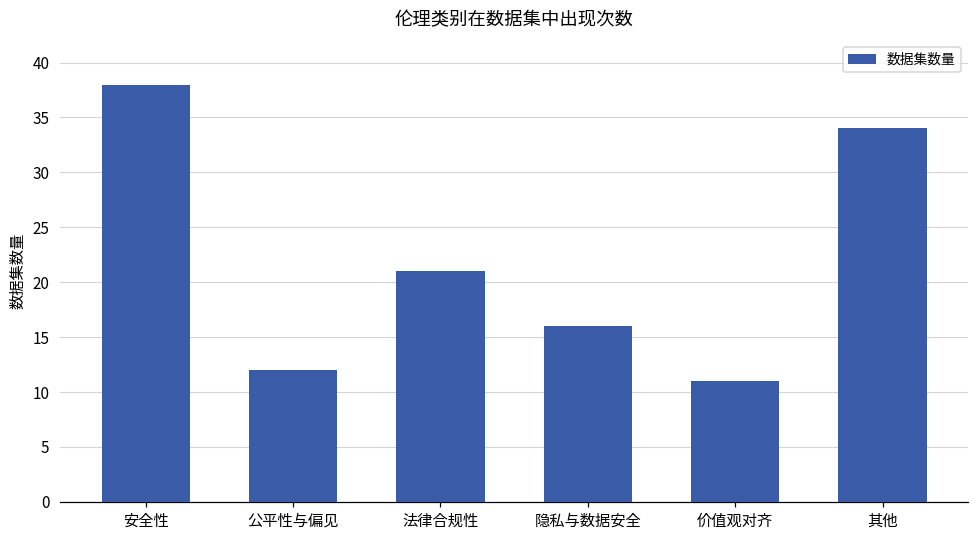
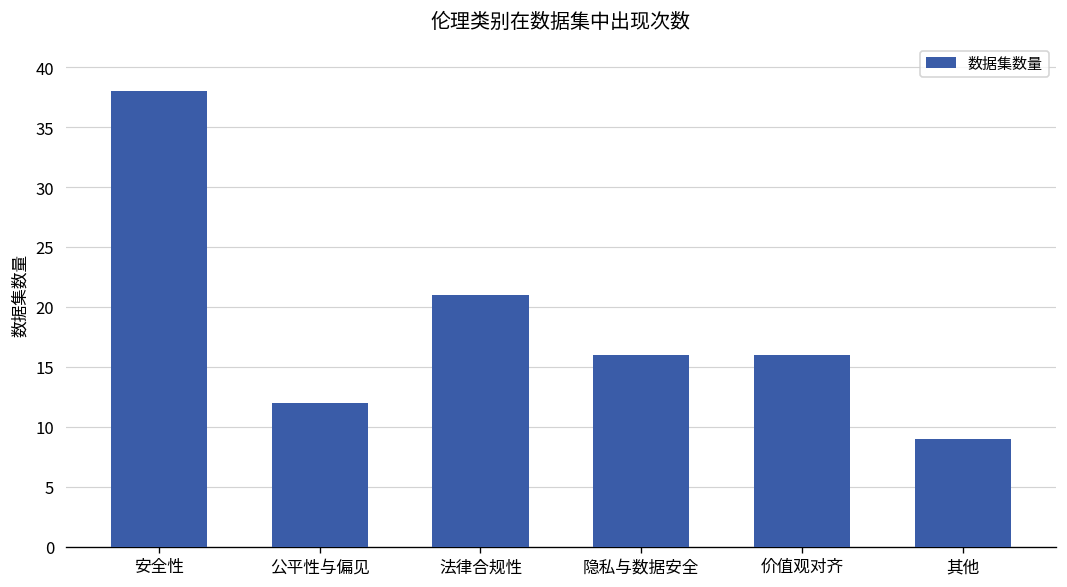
价值观对齐: 11 -> 16
其他: 34 -> 9
